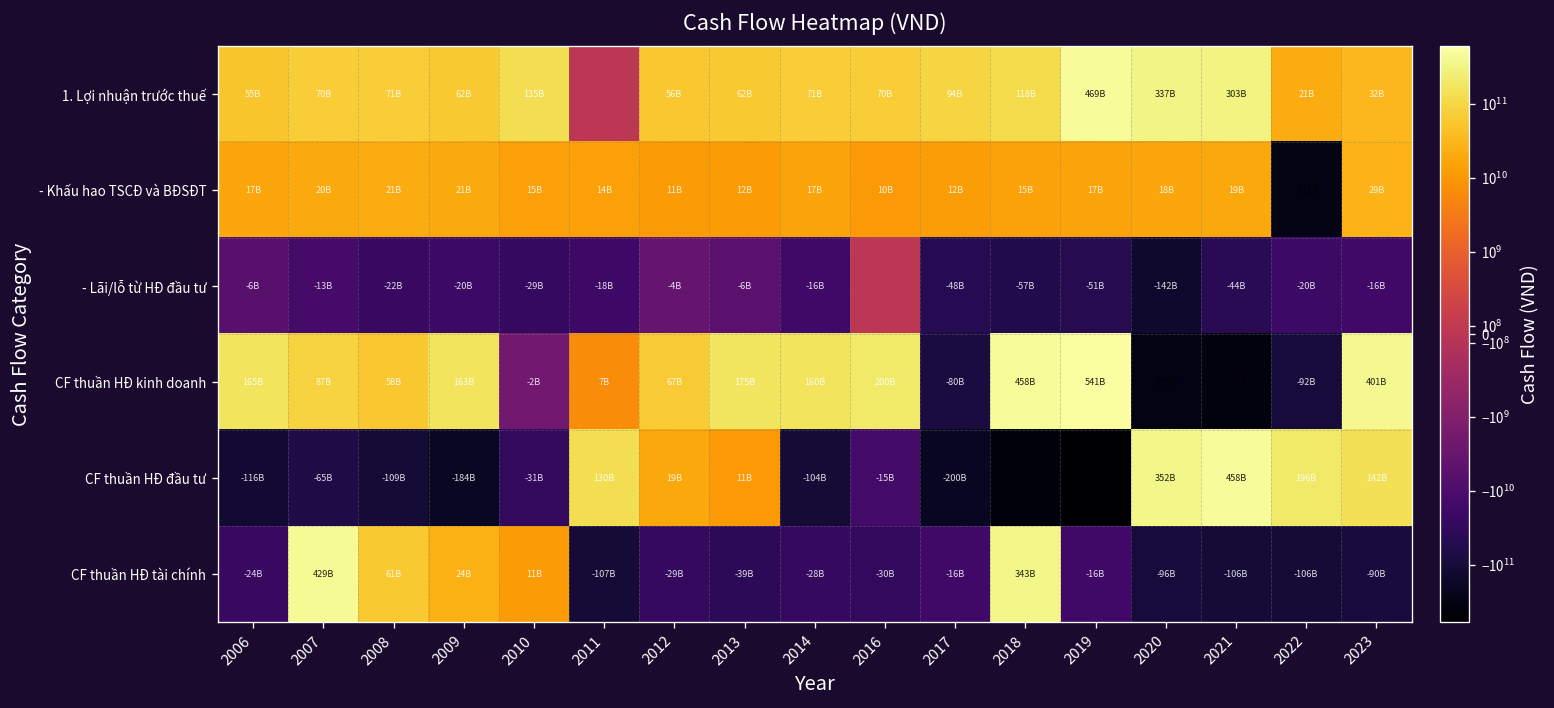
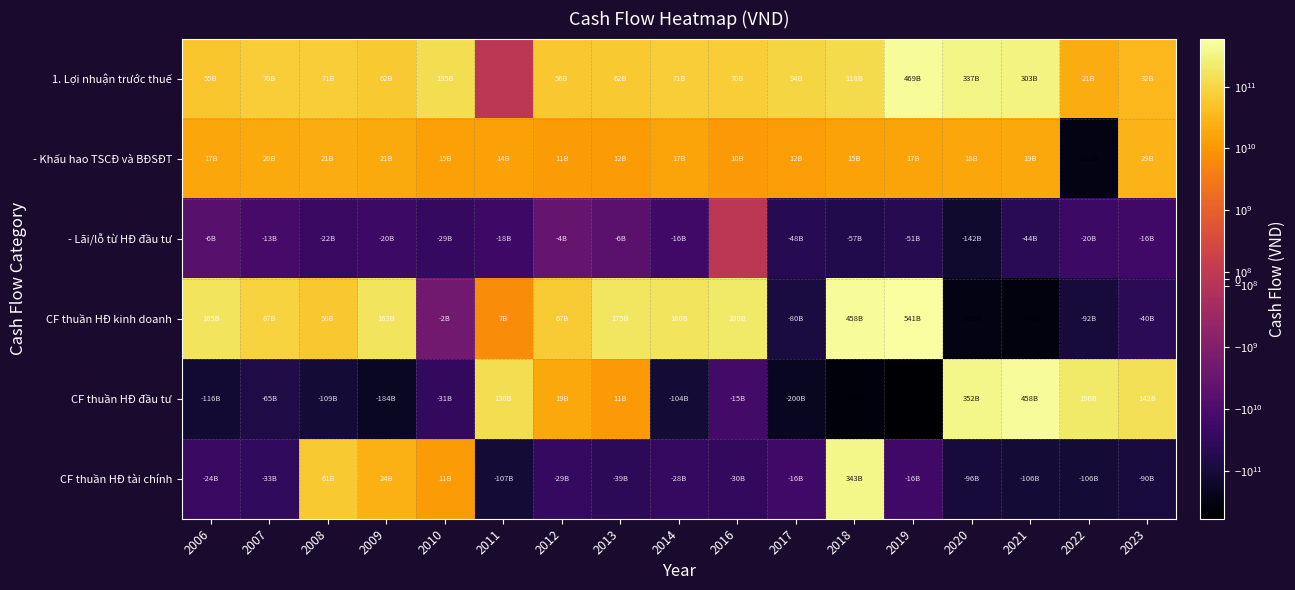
CF thuần HĐ kinh doanh, 2023: 401B -> -40B
CF thuần HĐ tài chính, 2007: 429B -> -33B
